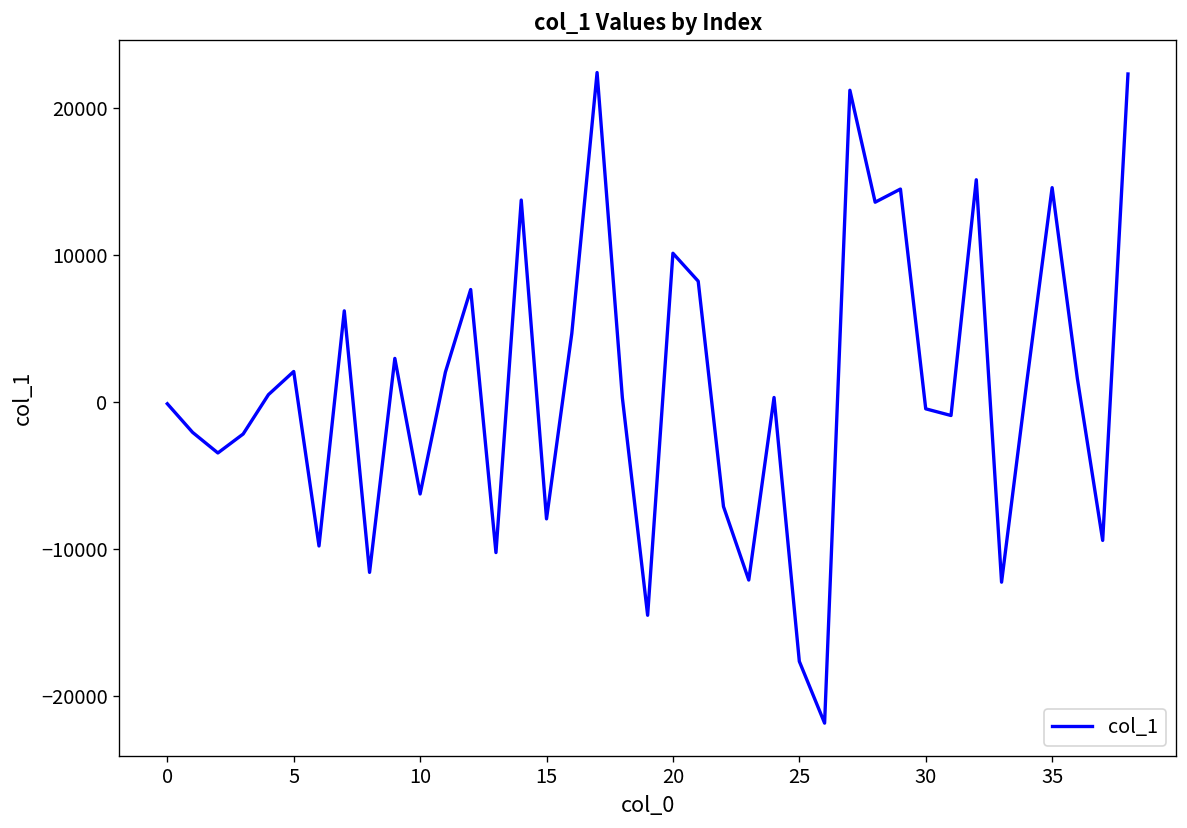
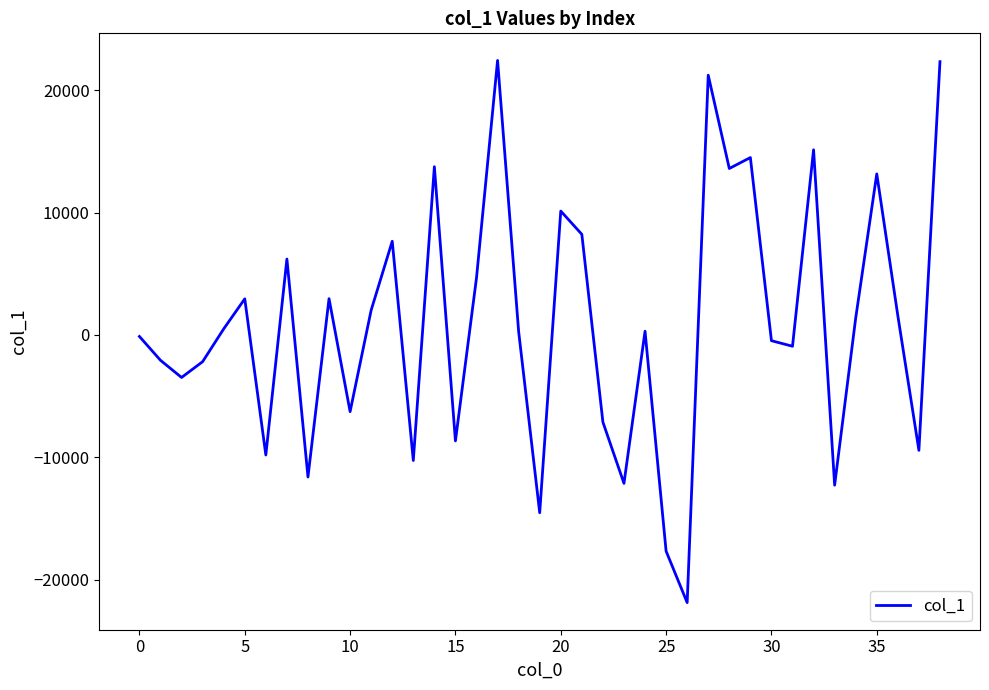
5: 2100 -> 3000
15: -8000 -> -8700
35: 14600 -> 13200
